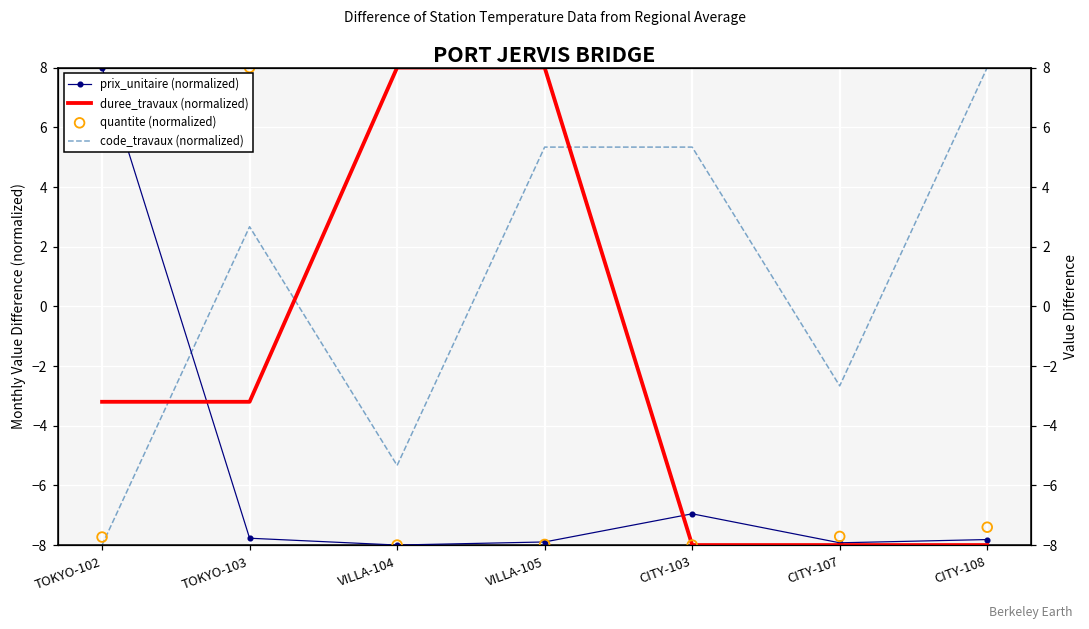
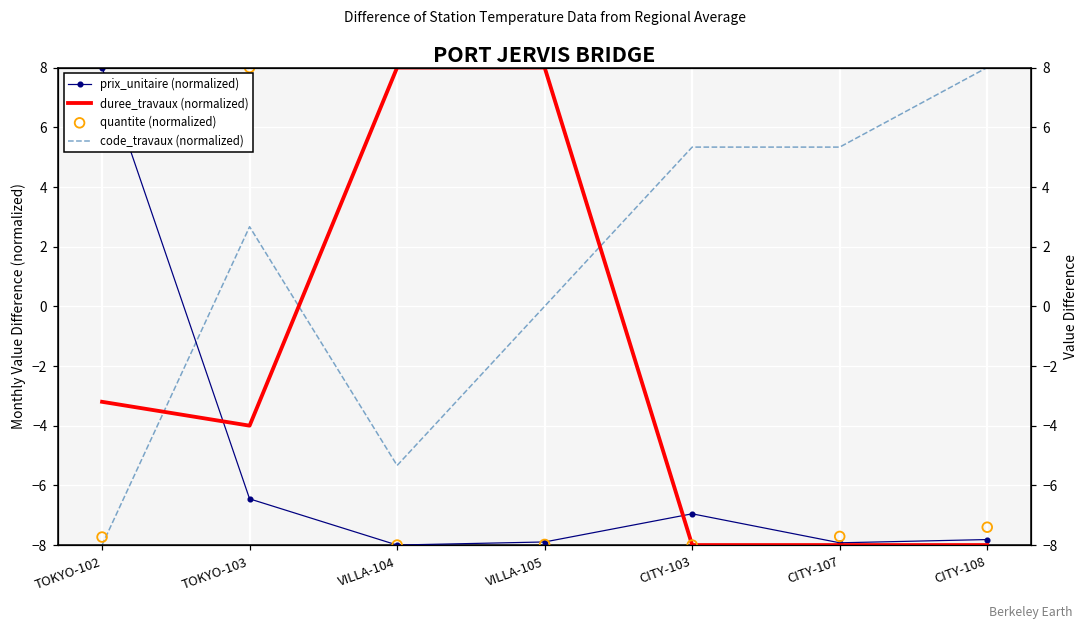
prix_unitaire (normalized), TOKYO-103: -7.8 -> -6.5
duree_travaux (normalized), TOKYO-103: -3.2 -> -4.0
code_travaux (normalized), VILLA-105: 5.3 -> 0.0
code_travaux (normalized), CITY-107: -2.7 -> 5.3
